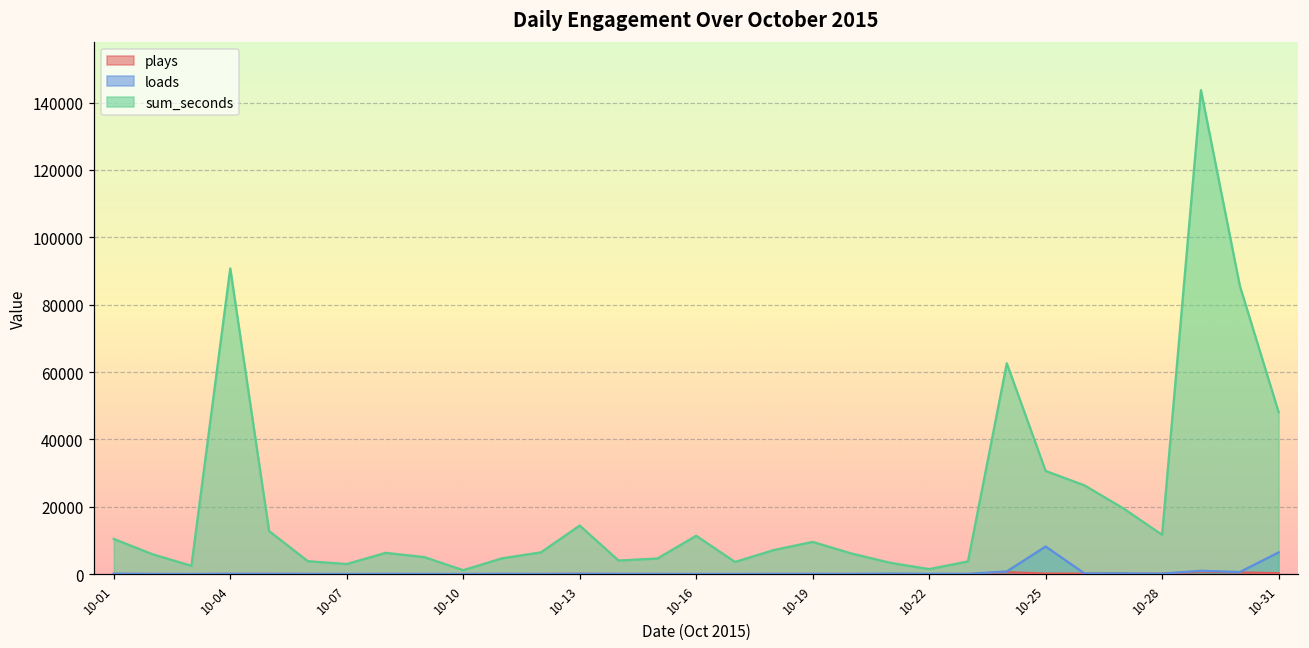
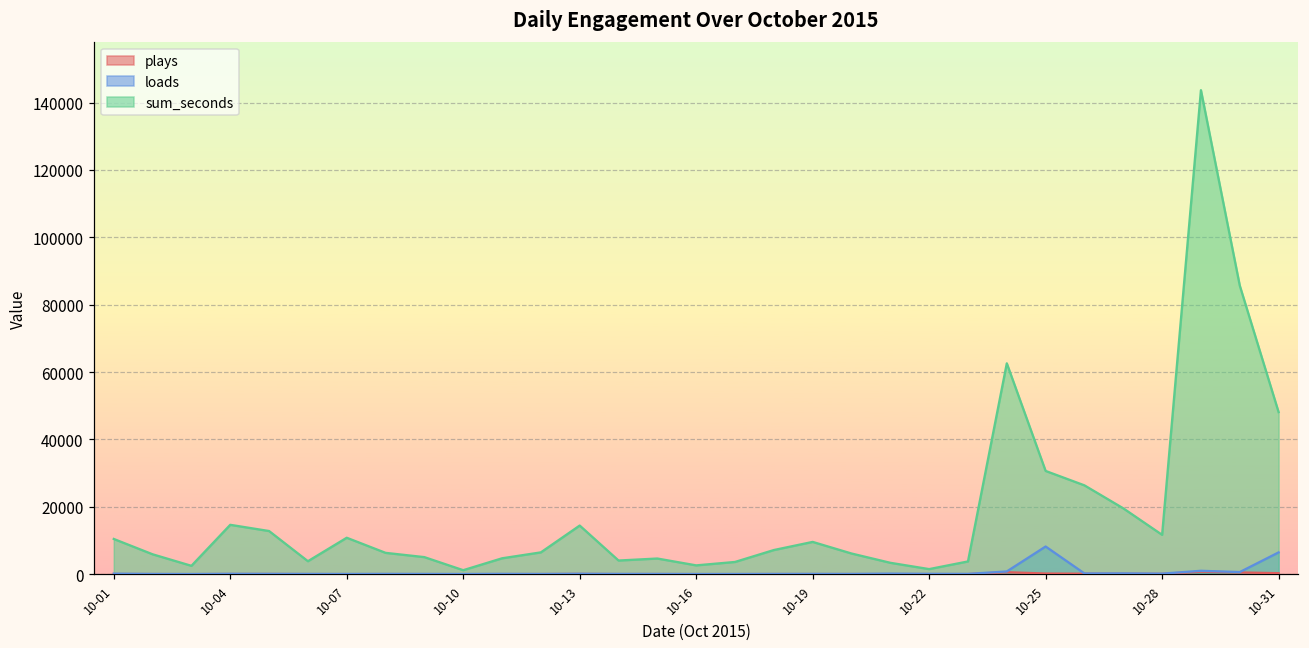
sum_seconds, 10-04: 91000 -> 15000
sum_seconds, 10-07: 3000 -> 11000
sum_seconds, 10-16: 11000 -> 3000
